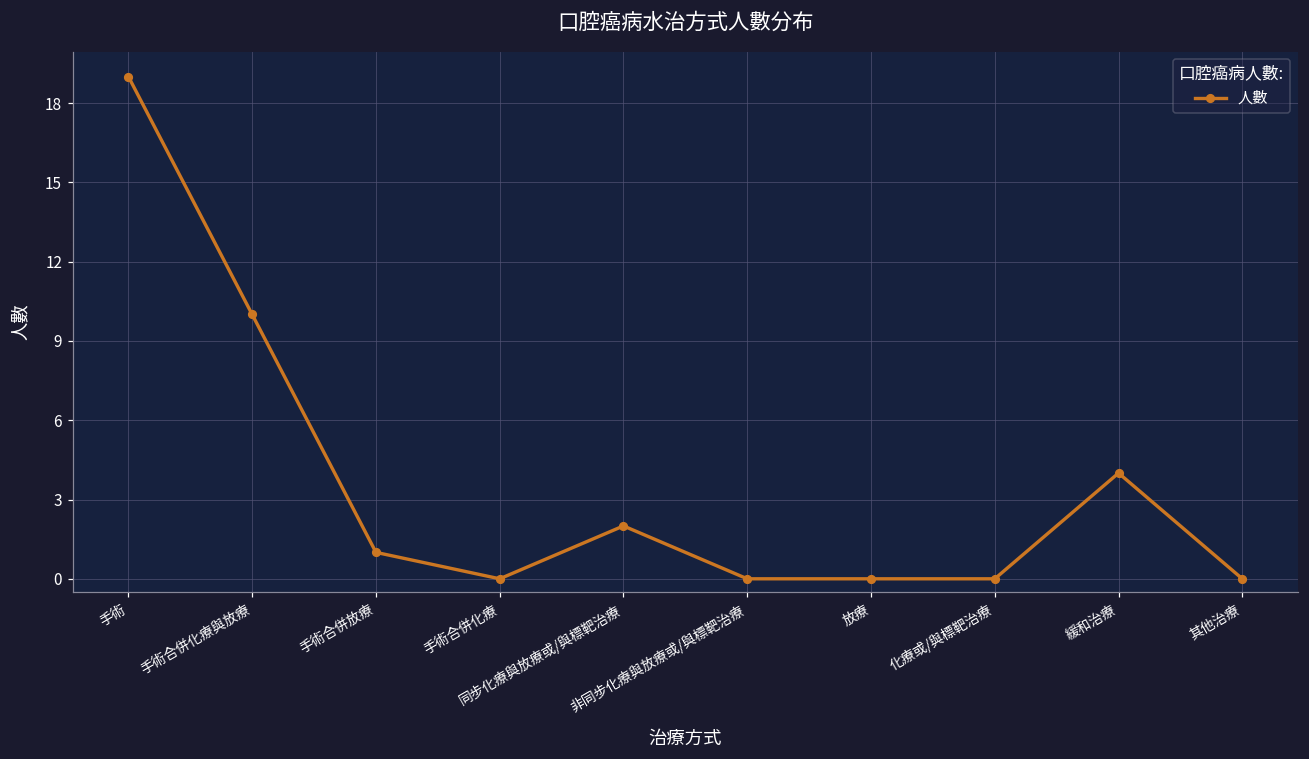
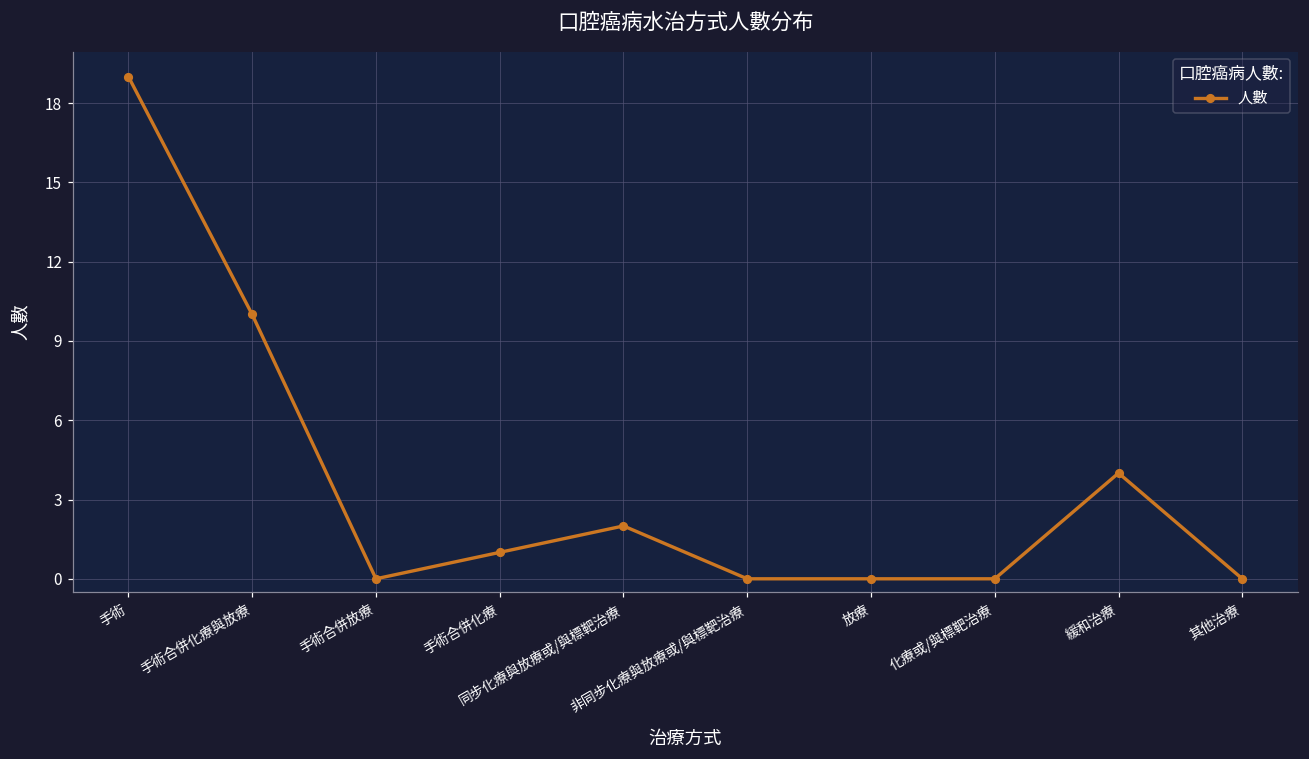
手術合併放療: 1 -> 0
手術合併化療: 0 -> 1
